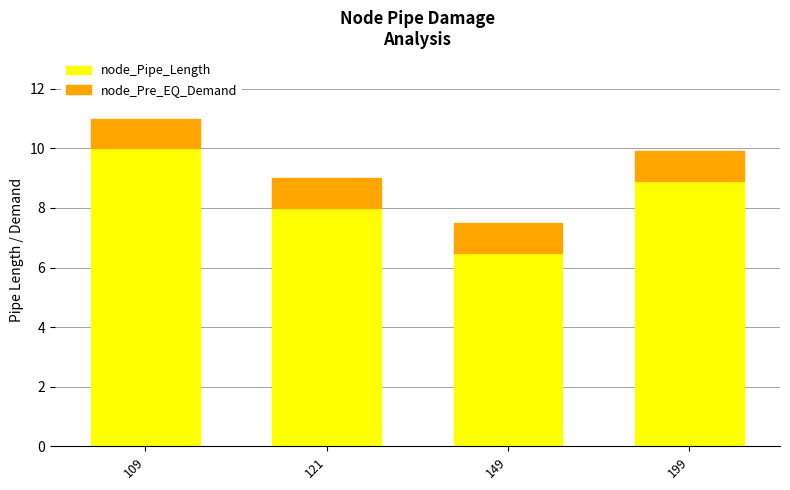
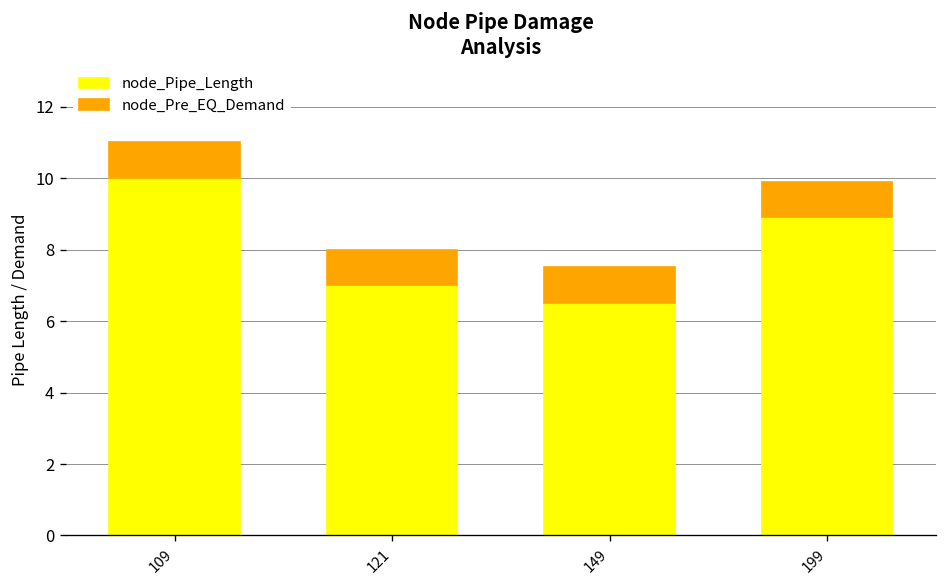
node_Pipe_Length, 121: 8 -> 7
